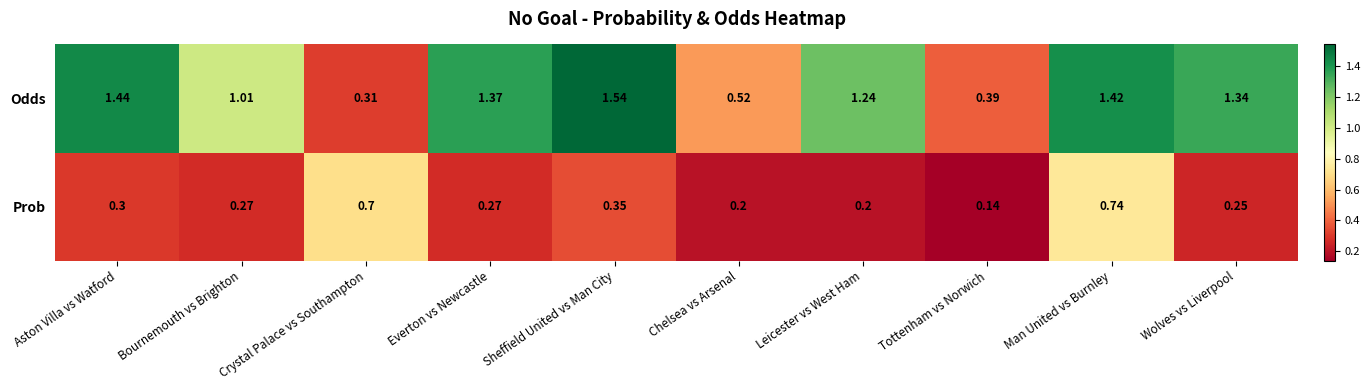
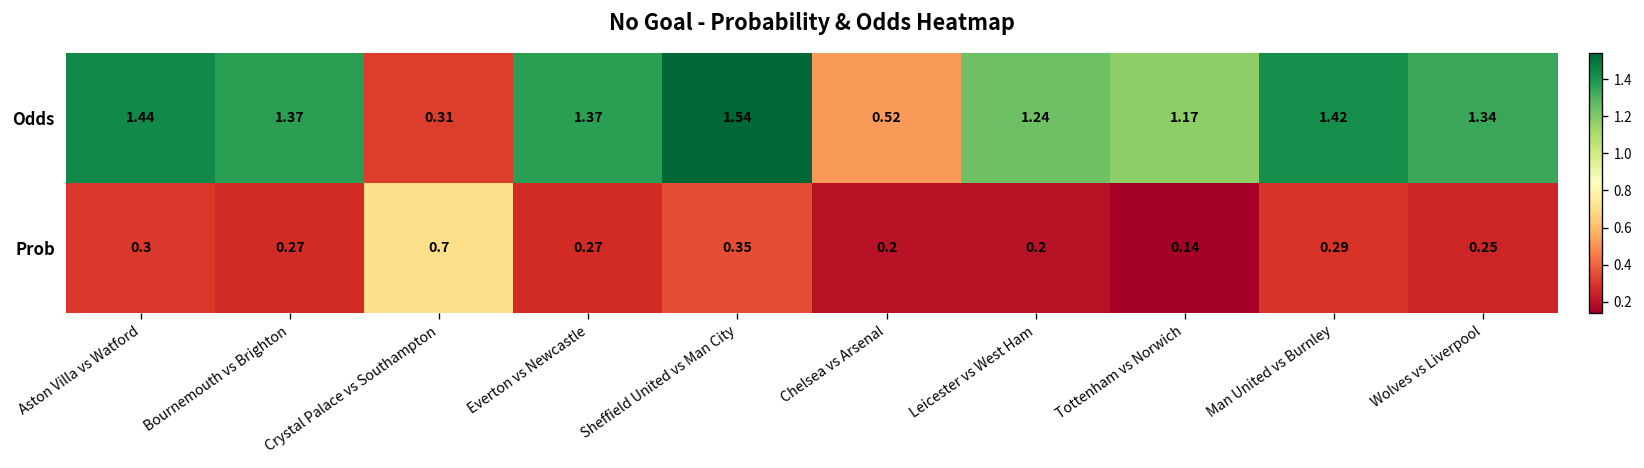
Odds, Bournemouth vs Brighton: 1.01 -> 1.37
Odds, Tottenham vs Norwich: 0.39 -> 1.17
Prob, Man United vs Burnley: 0.74 -> 0.29
